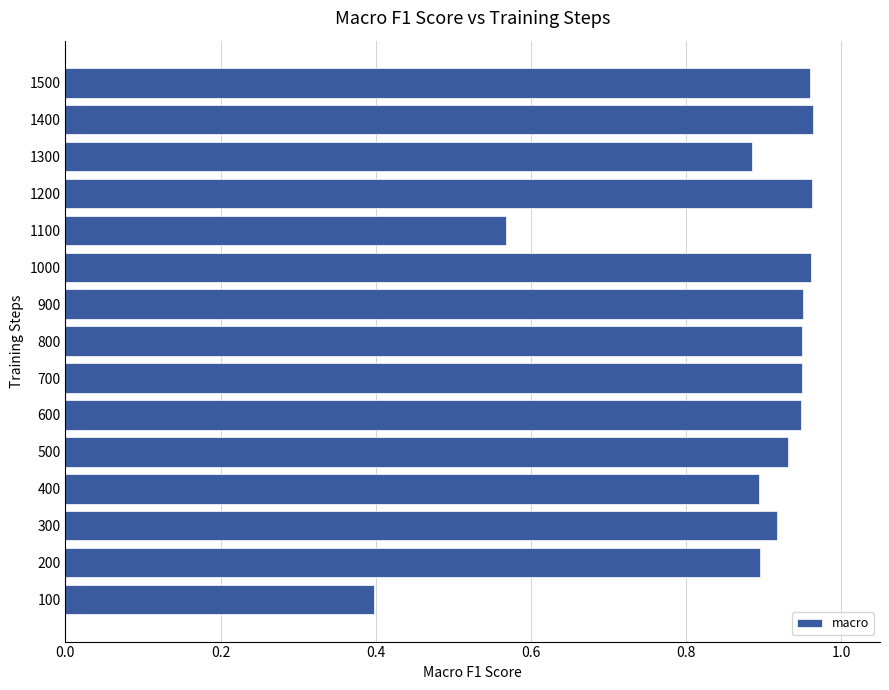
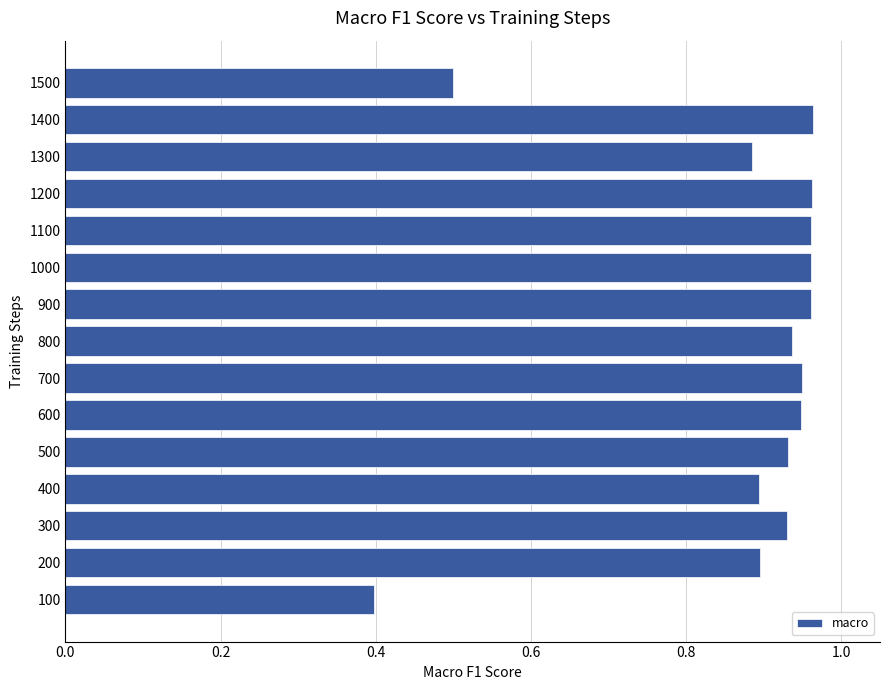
1500: 0.96 -> 0.50
1100: 0.57 -> 0.96
900: 0.95 -> 0.96
800: 0.95 -> 0.94
300: 0.92 -> 0.93
